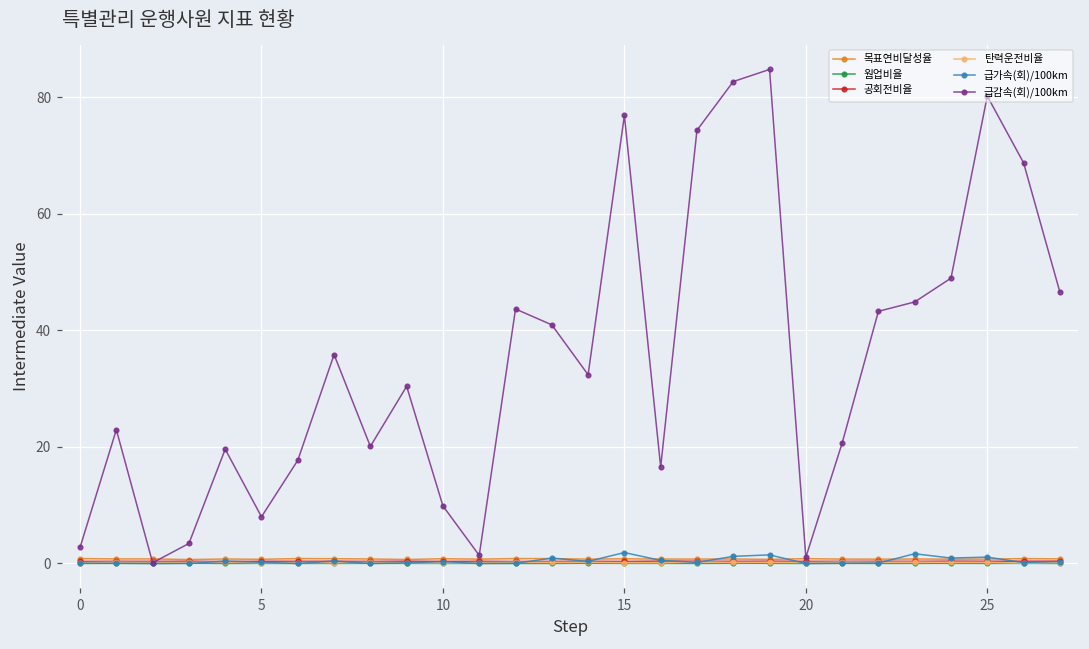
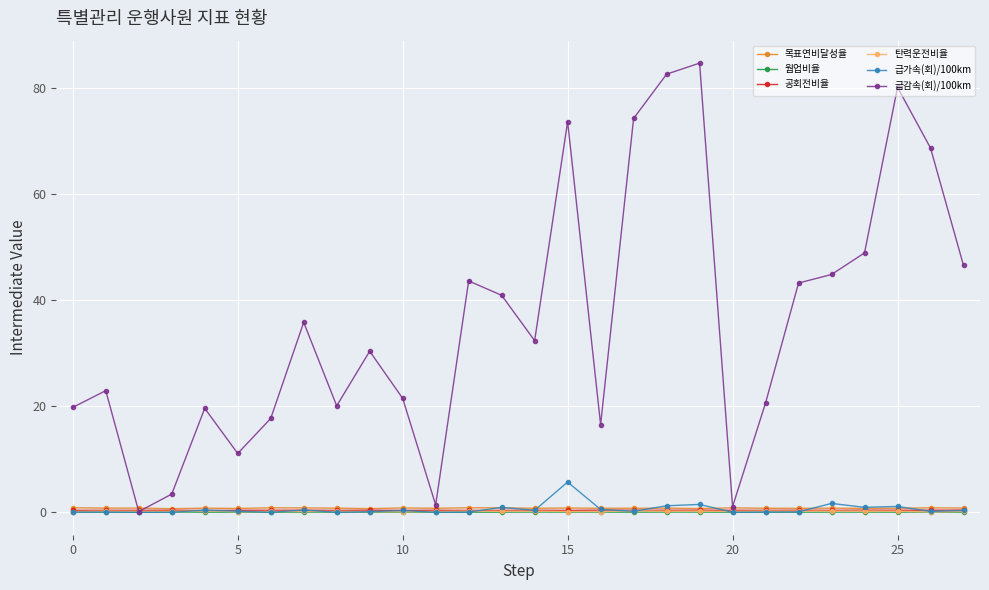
급감속(회)/100km, 0: 3 -> 20
급감속(회)/100km, 5: 8 -> 11
급감속(회)/100km, 10: 10 -> 21
급가속(회)/100km, 15: 2 -> 6
급감속(회)/100km, 15: 77 -> 74
